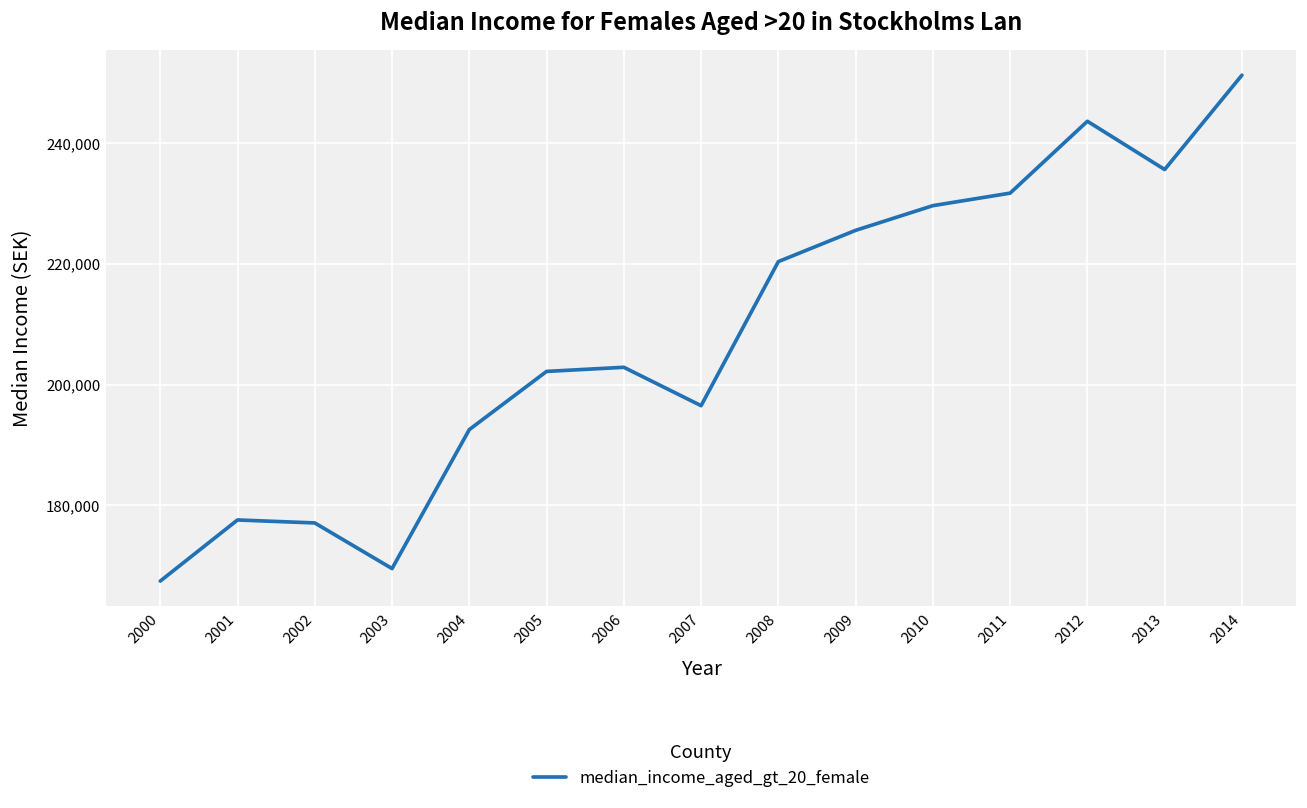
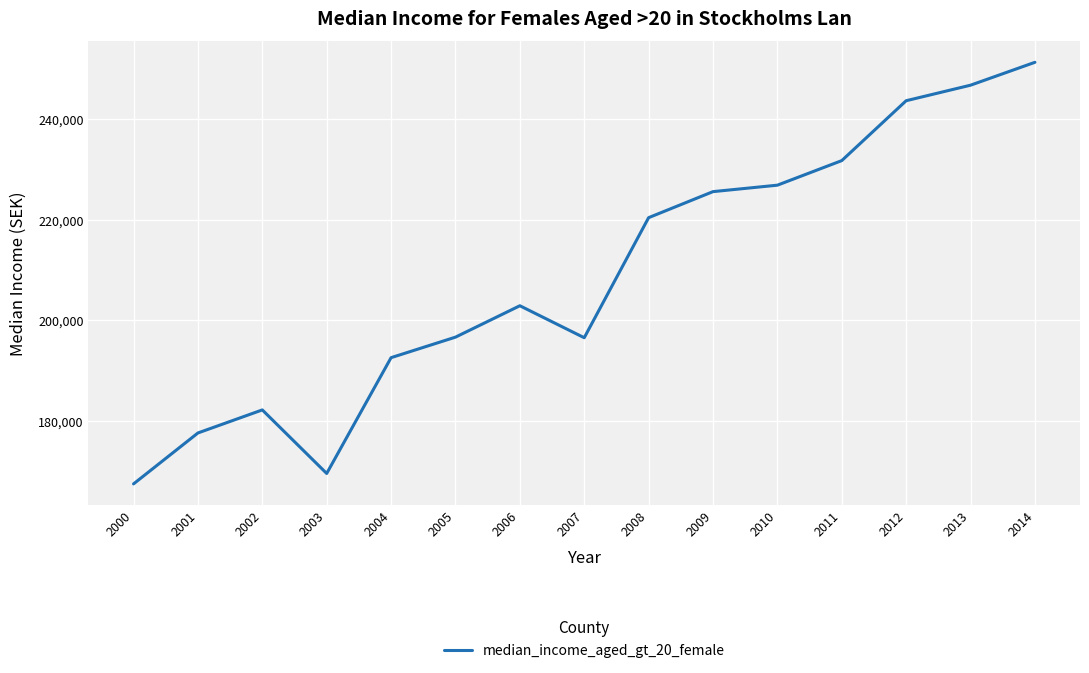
2002: 177,000 -> 182,000
2005: 202,000 -> 197,000
2010: 230,000 -> 227,000
2013: 236,000 -> 247,000
